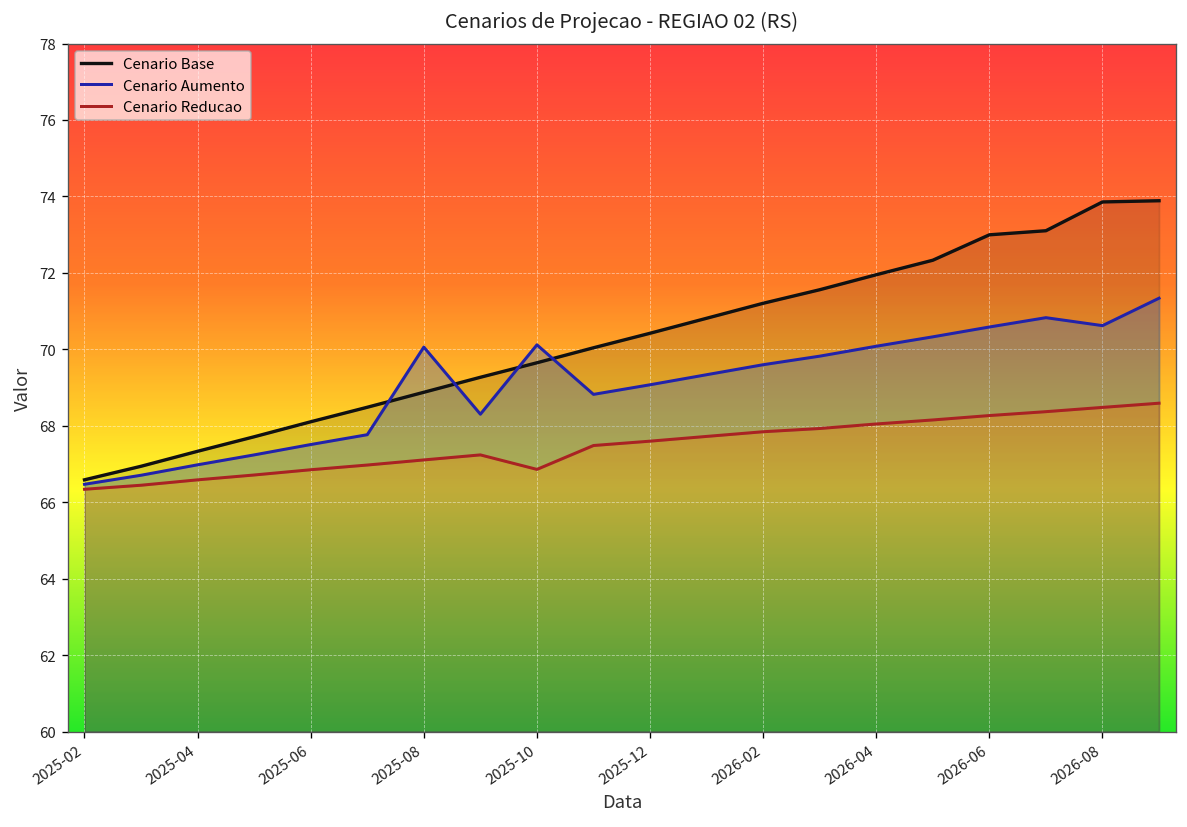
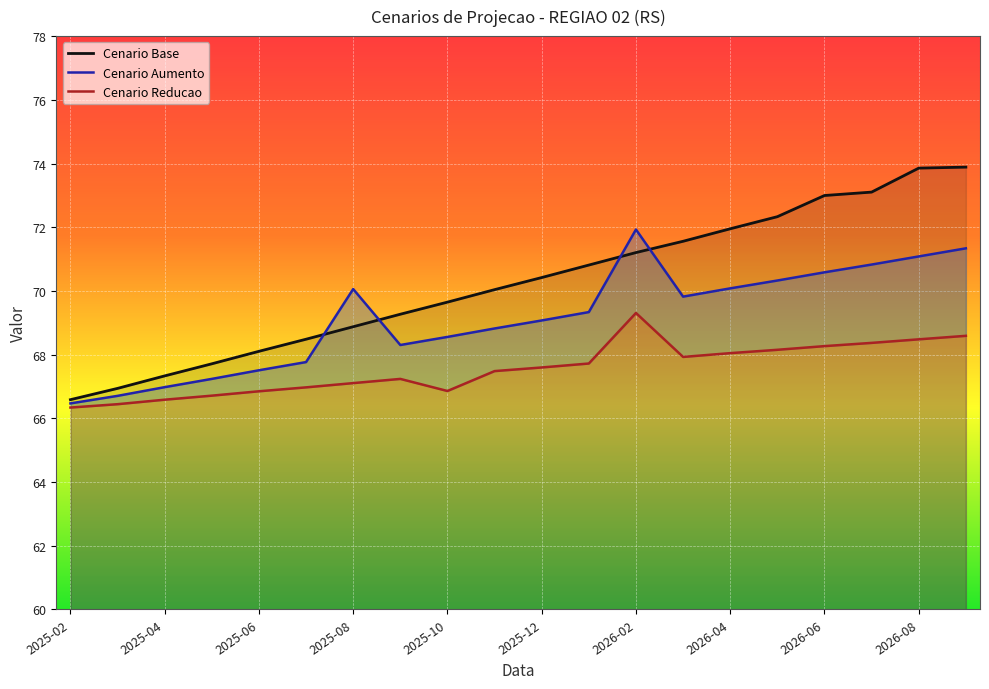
Cenario Aumento, 2025-10: 70.1 -> 68.6
Cenario Aumento, 2026-02: 69.6 -> 71.9
Cenario Reducao, 2026-02: 67.8 -> 69.3
Cenario Aumento, 2026-08: 70.6 -> 71.1
